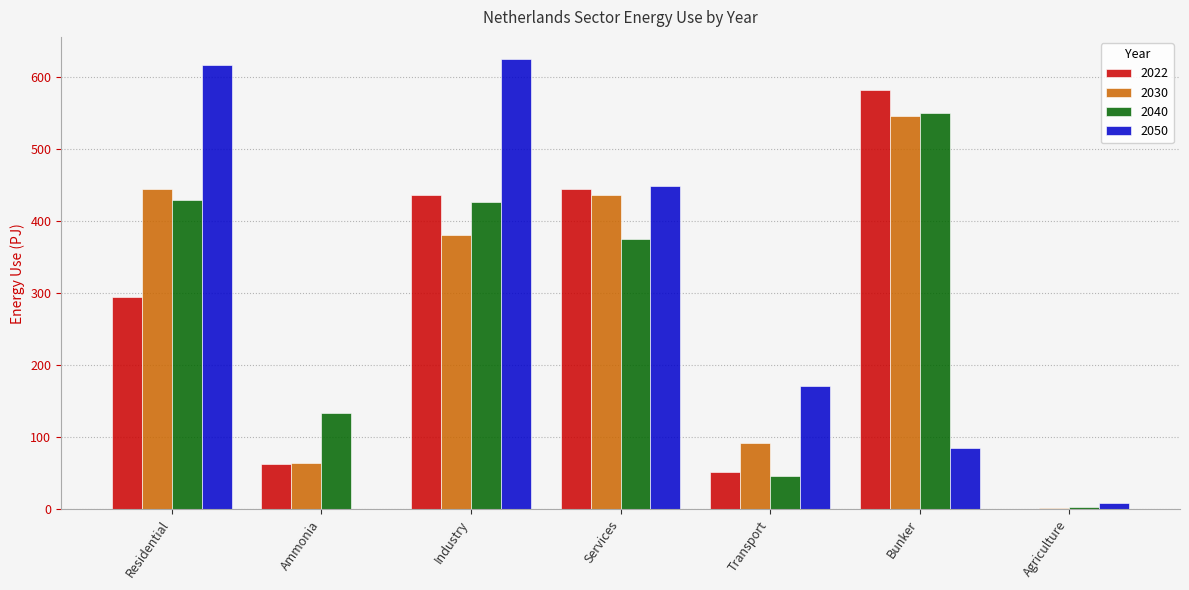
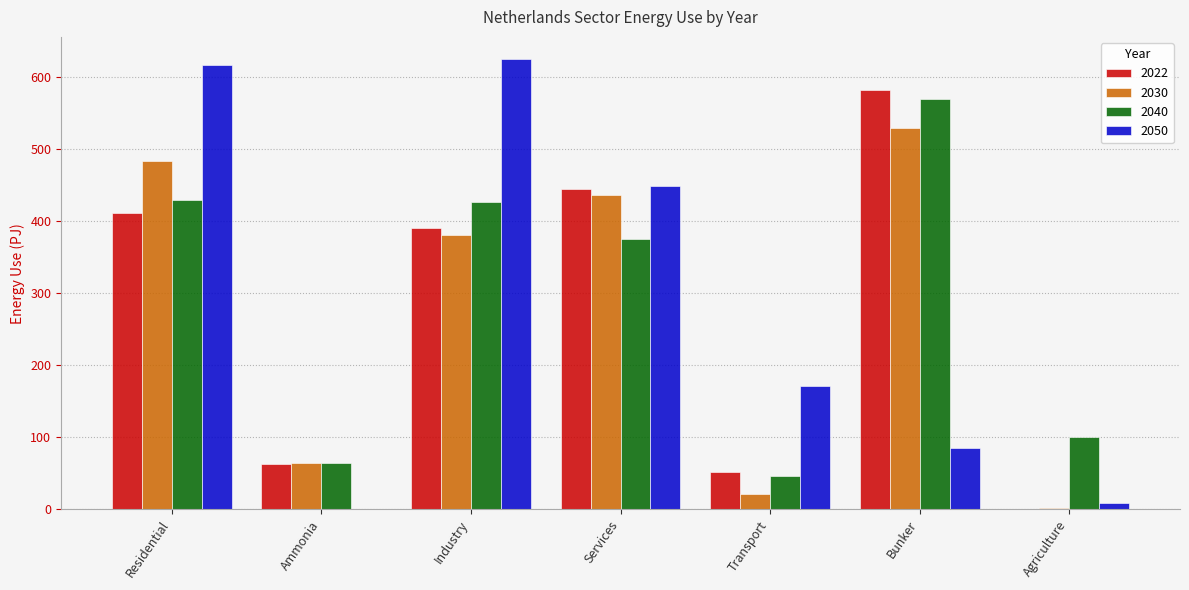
2022, Residential: 290 -> 410
2030, Residential: 450 -> 480
2040, Ammonia: 130 -> 70
2022, Industry: 440 -> 390
2030, Transport: 90 -> 20
2030, Bunker: 550 -> 530
2040, Bunker: 550 -> 570
2040, Agriculture: 0 -> 100
